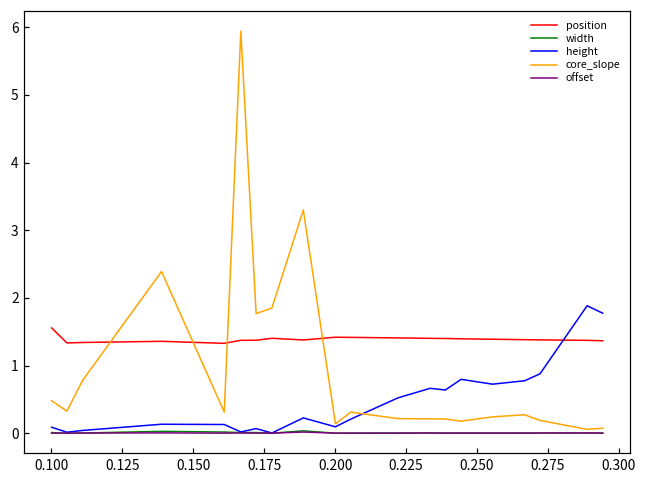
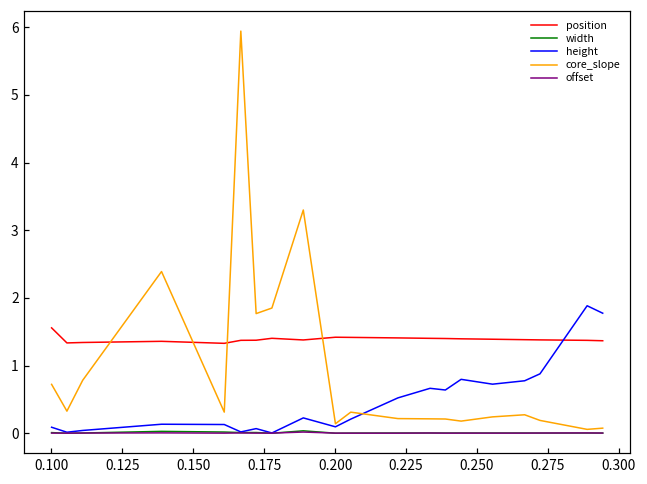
core_slope, 0.100: 0.5 -> 0.7
